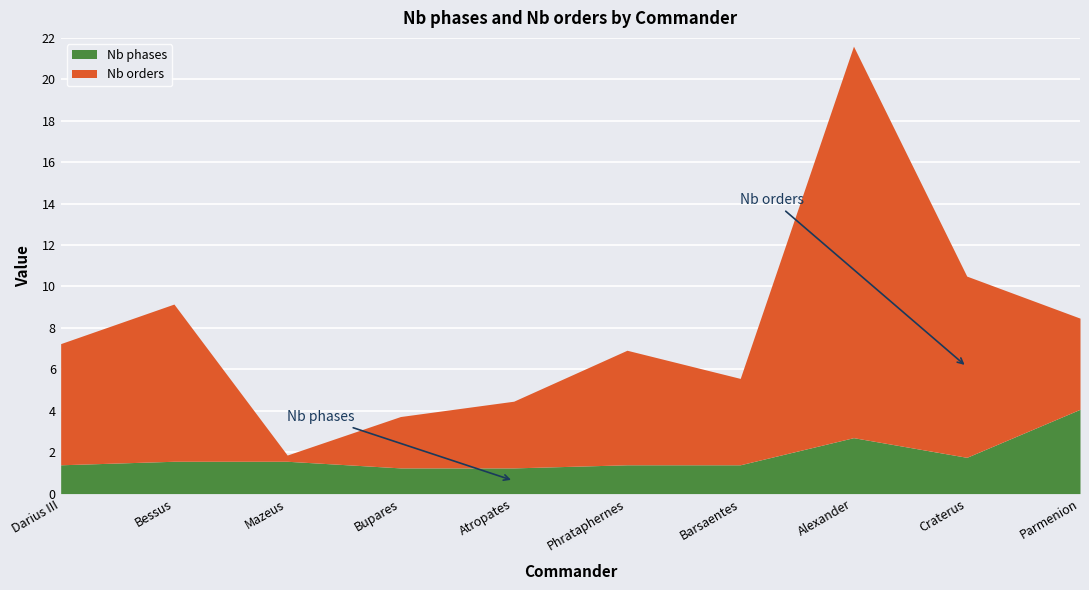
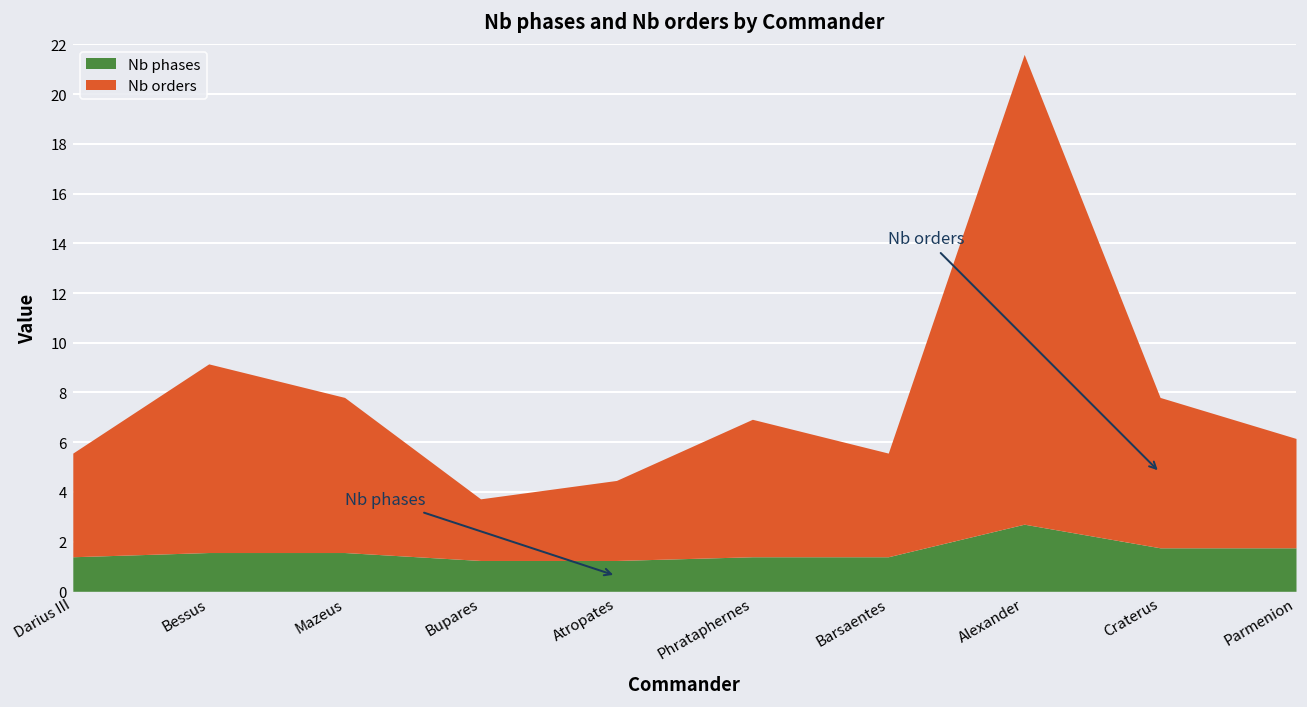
Nb orders, Darius III: 5.9 -> 4.2
Nb orders, Mazeus: 0.3 -> 6.2
Nb orders, Craterus: 8.8 -> 6.1
Nb phases, Parmenion: 4.1 -> 1.8
